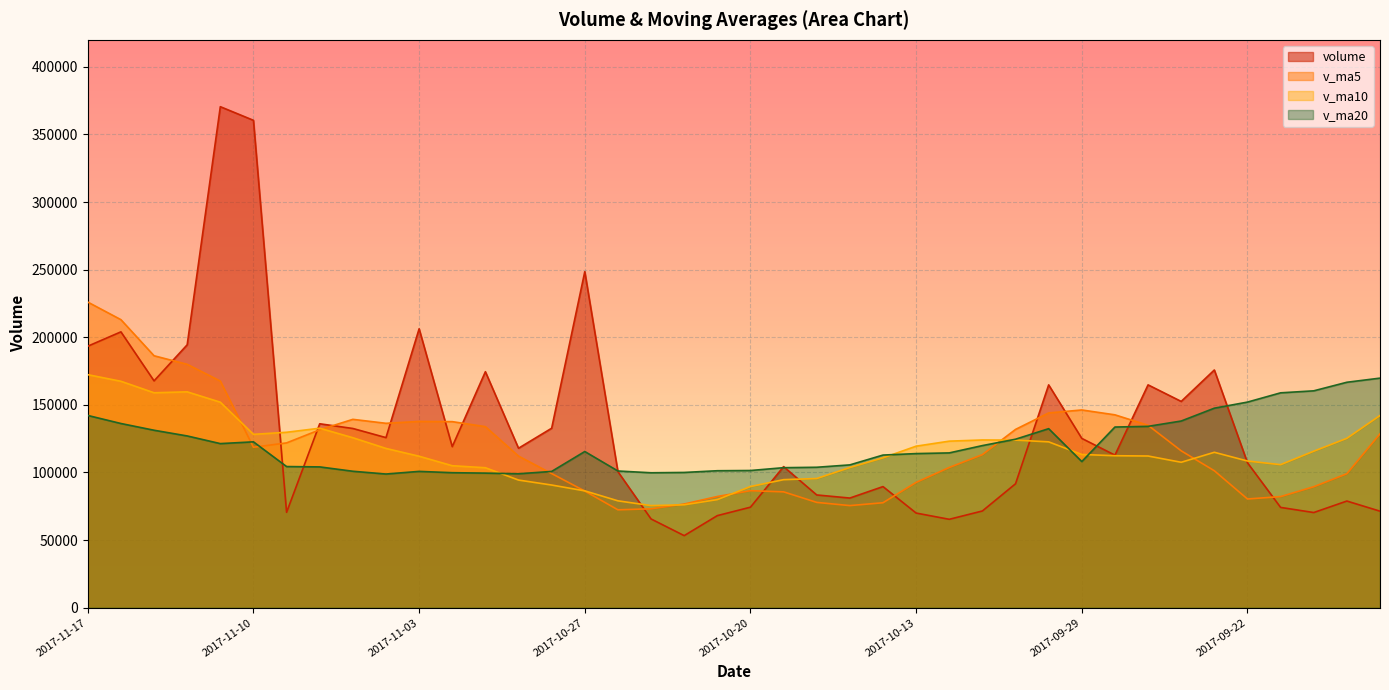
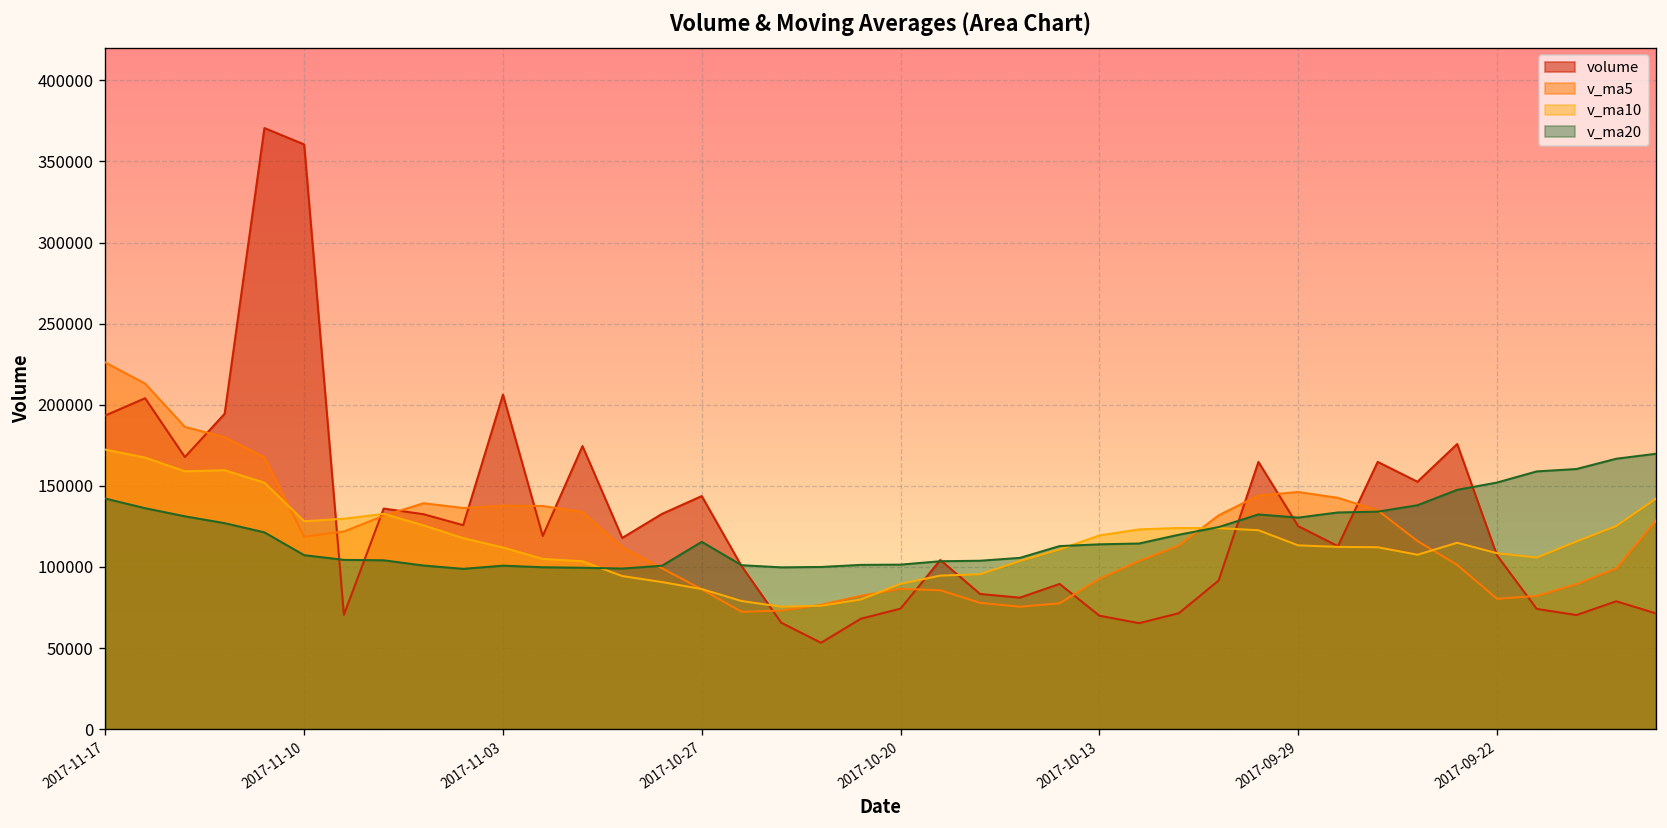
v_ma20, 2017-11-10: 123000 -> 107000
volume, 2017-10-27: 249000 -> 144000
v_ma20, 2017-09-29: 108000 -> 130000
